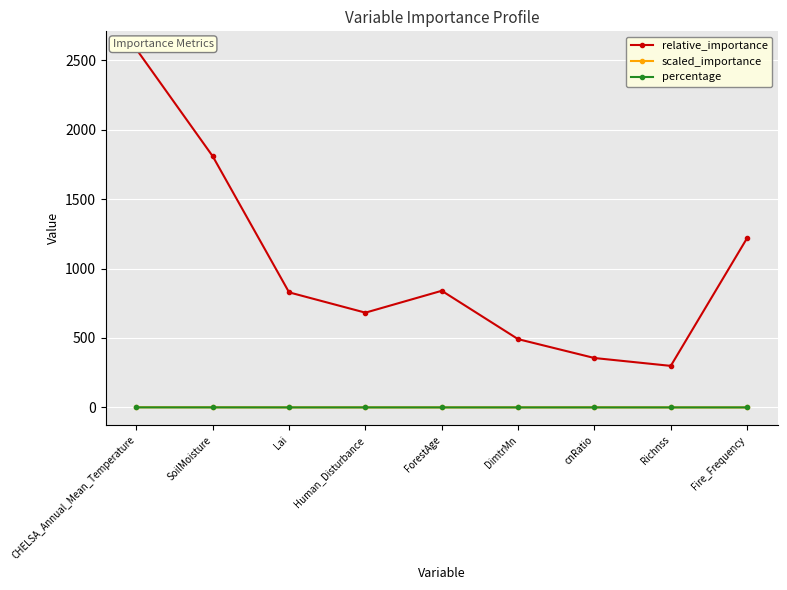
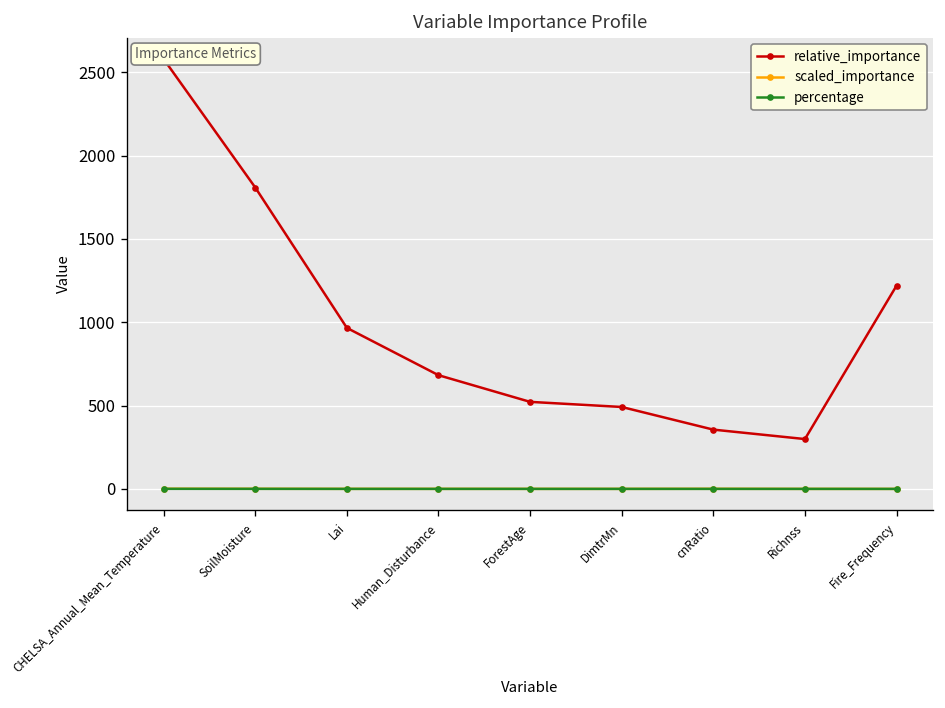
relative_importance, Lai: 830 -> 970
relative_importance, ForestAge: 840 -> 520
